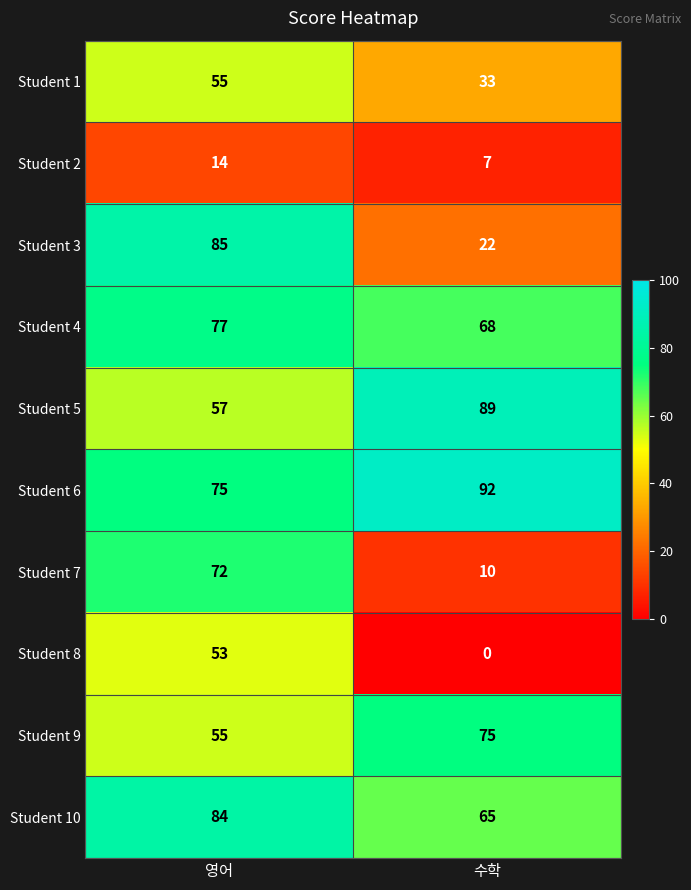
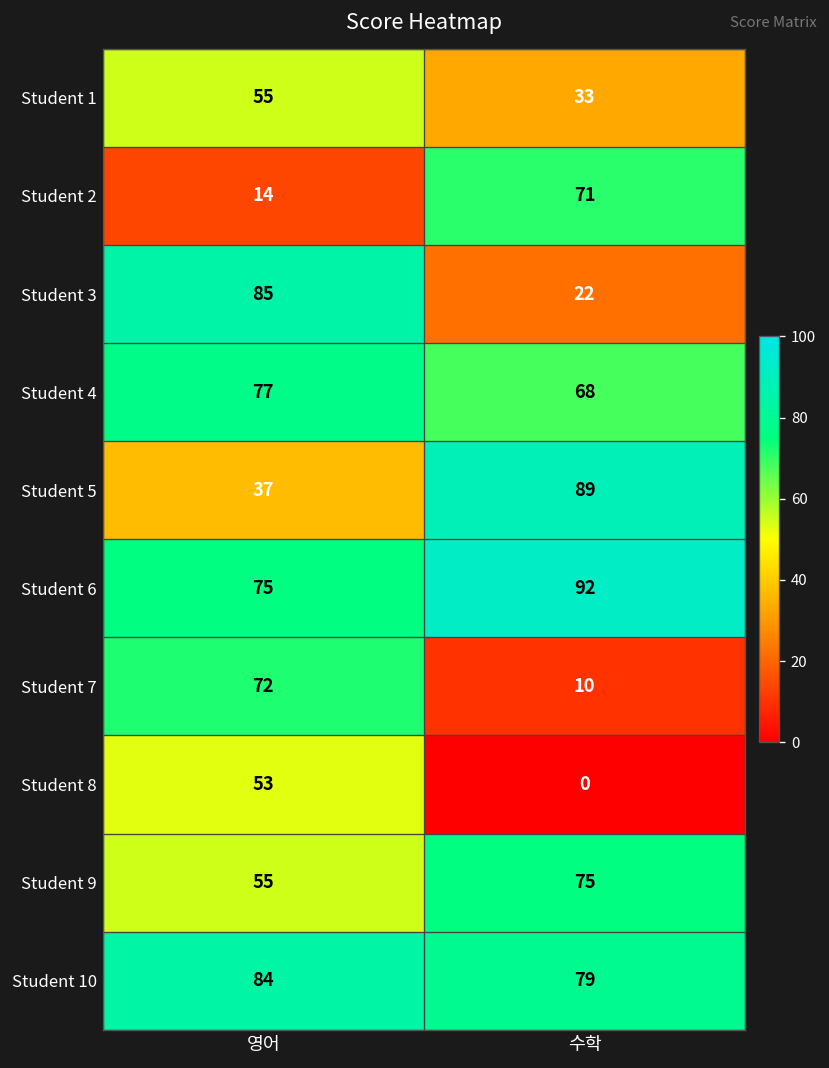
Student 2, 수학: 7 -> 71
Student 5, 영어: 57 -> 37
Student 10, 수학: 65 -> 79
